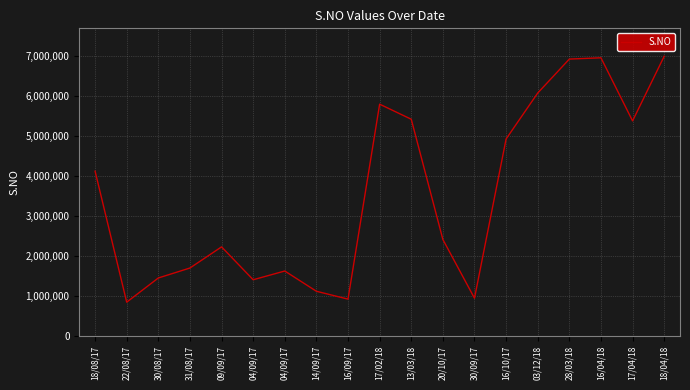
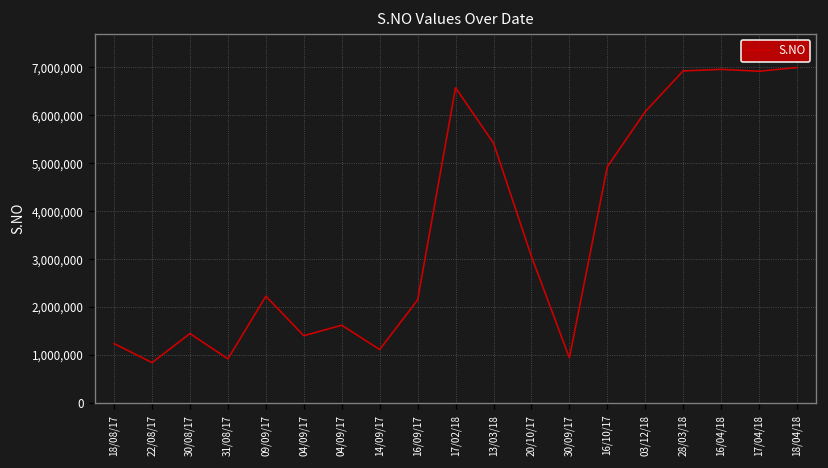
18/08/17: 4,100,000 -> 1,200,000
31/08/17: 1,700,000 -> 900,000
16/09/17: 900,000 -> 2,100,000
17/02/18: 5,800,000 -> 6,600,000
20/10/17: 2,400,000 -> 3,100,000
17/04/18: 5,400,000 -> 6,900,000
